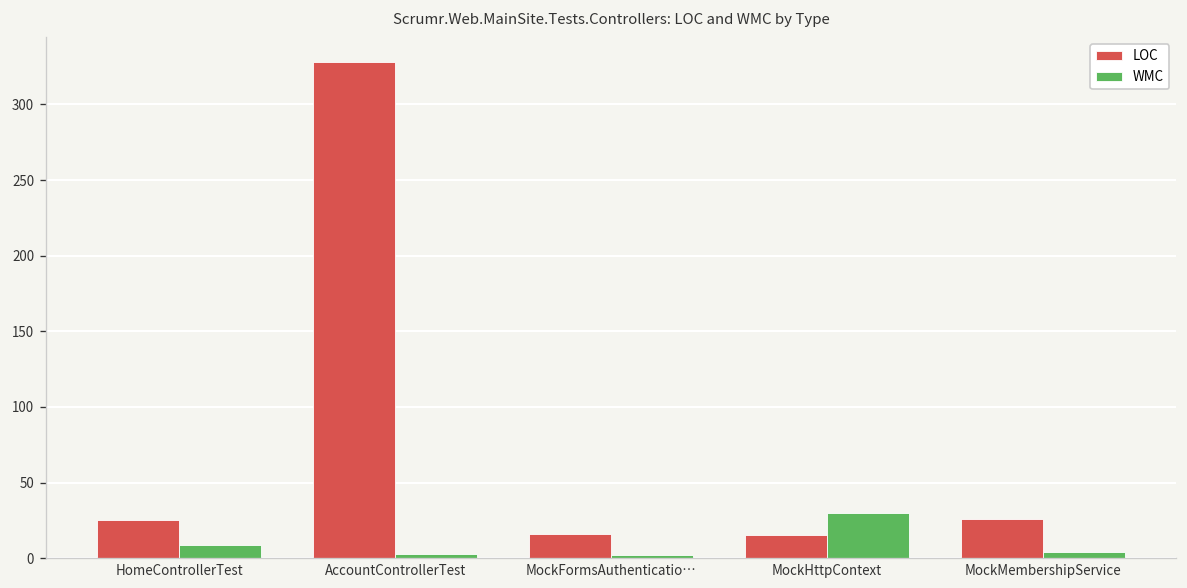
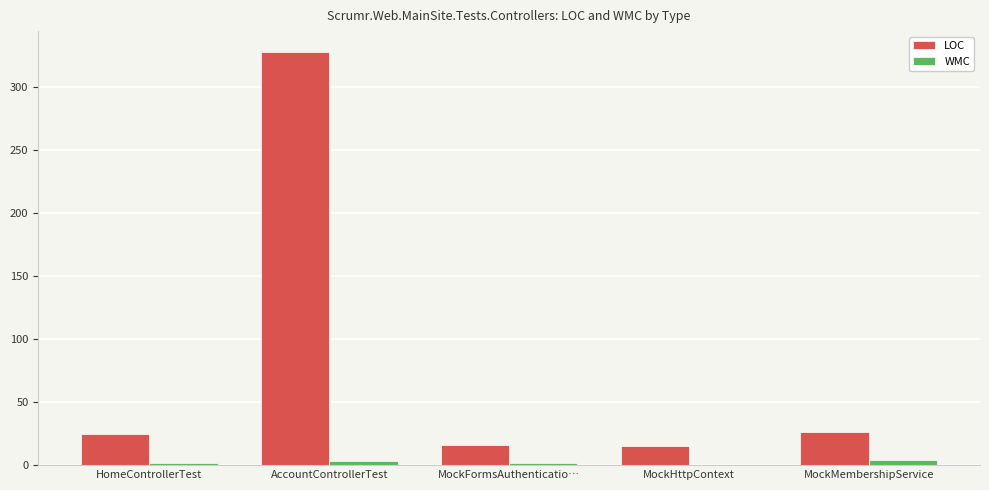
WMC, HomeControllerTest: 9 -> 2
WMC, MockHttpContext: 30 -> 0
